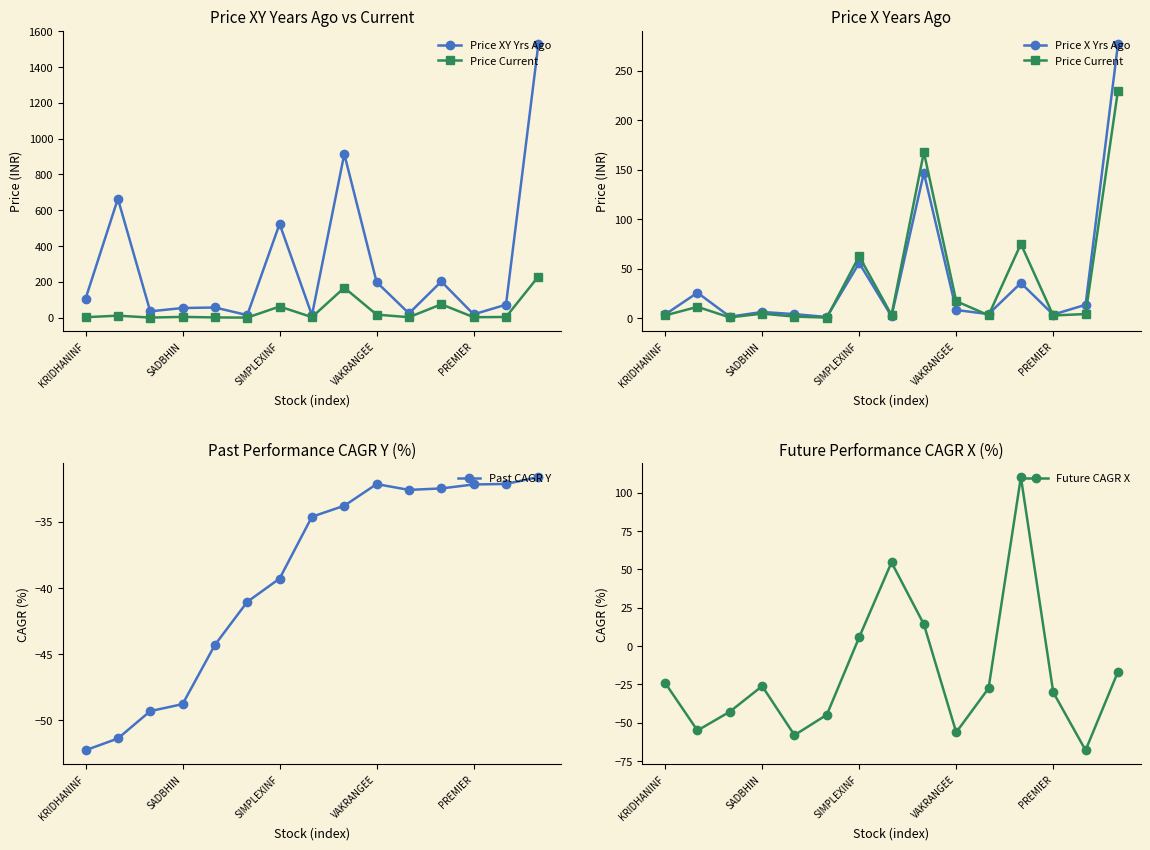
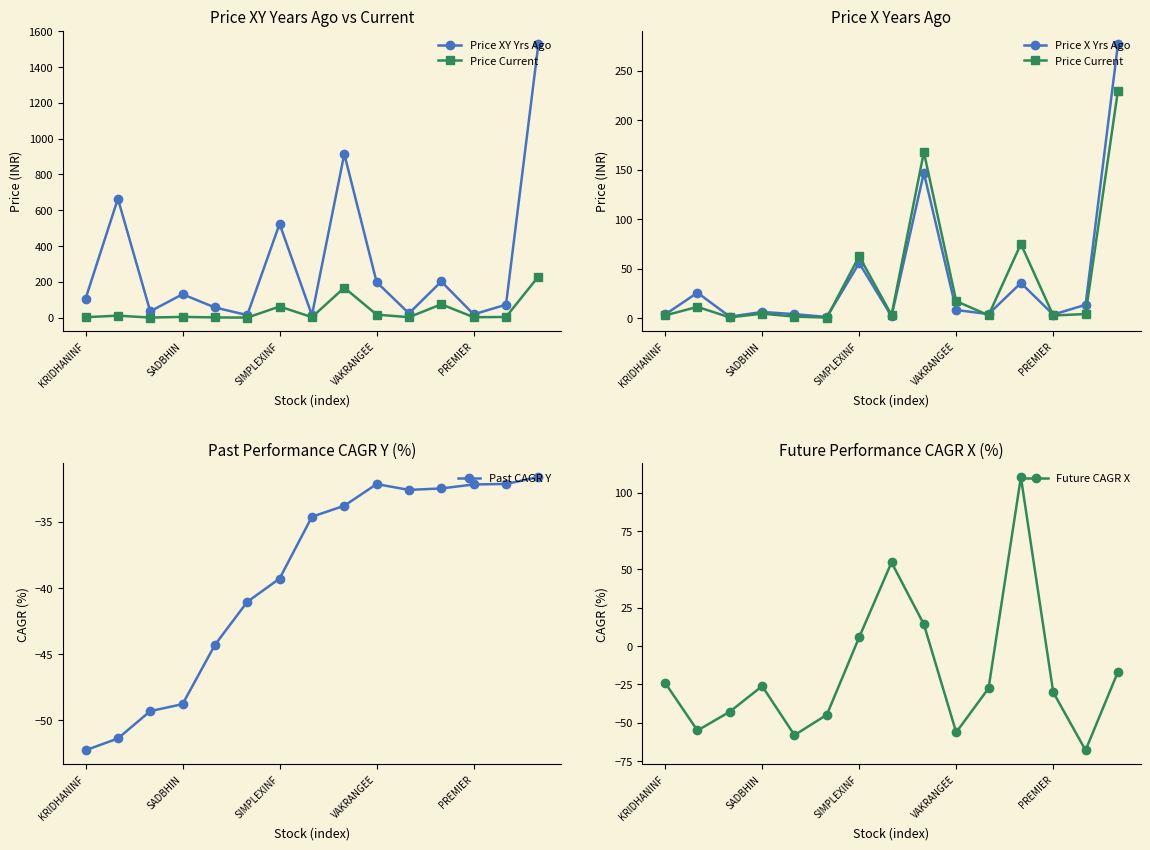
Price XY Years Ago vs Current, Price XY Yrs Ago, SADBHIN: 50 -> 130
